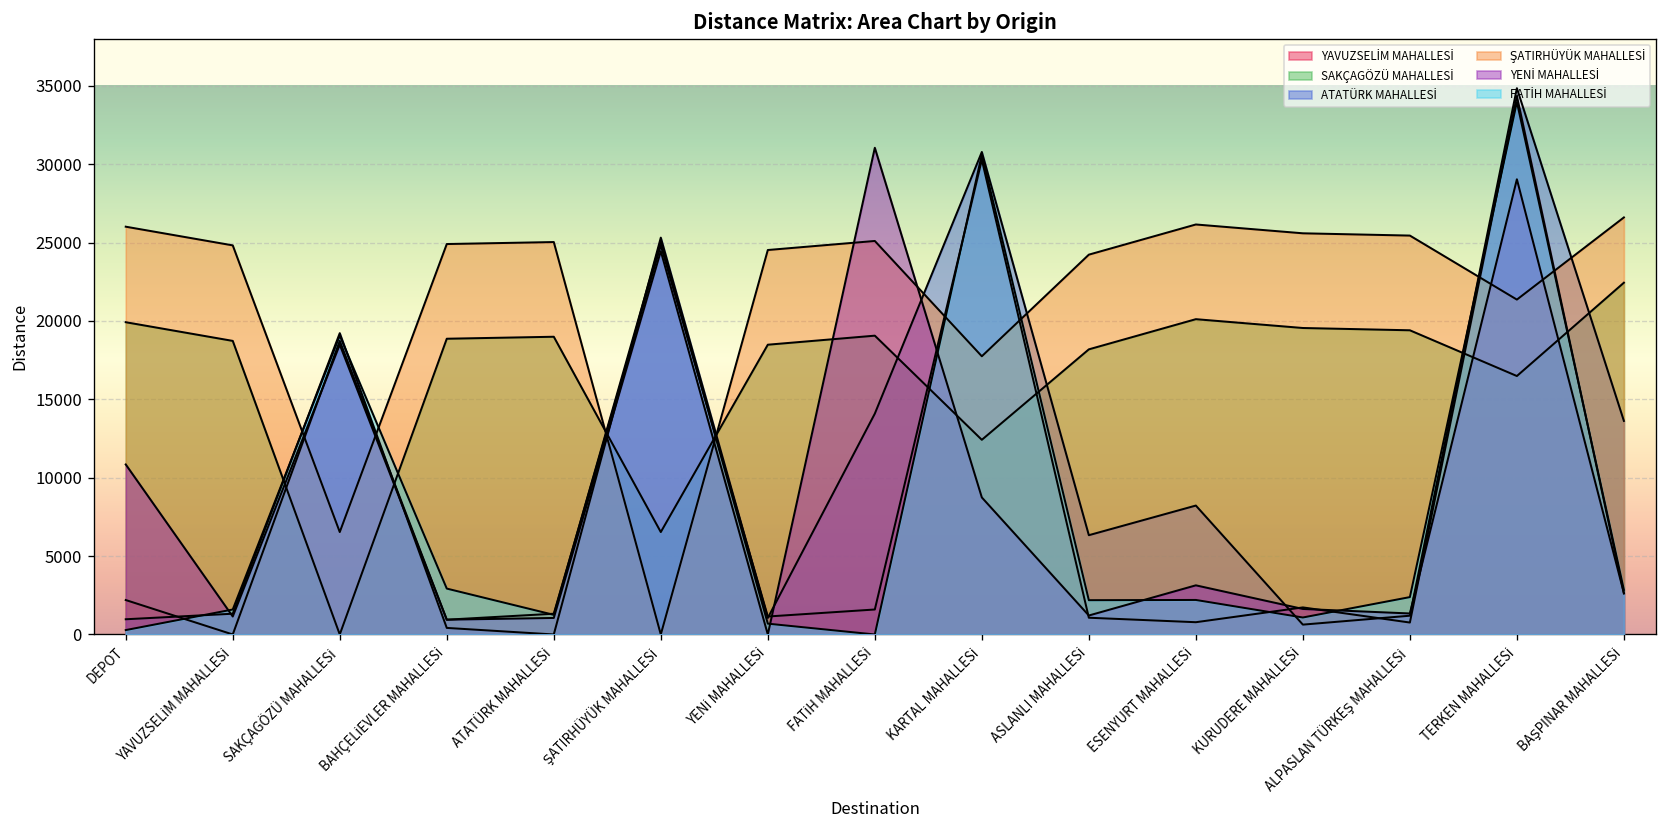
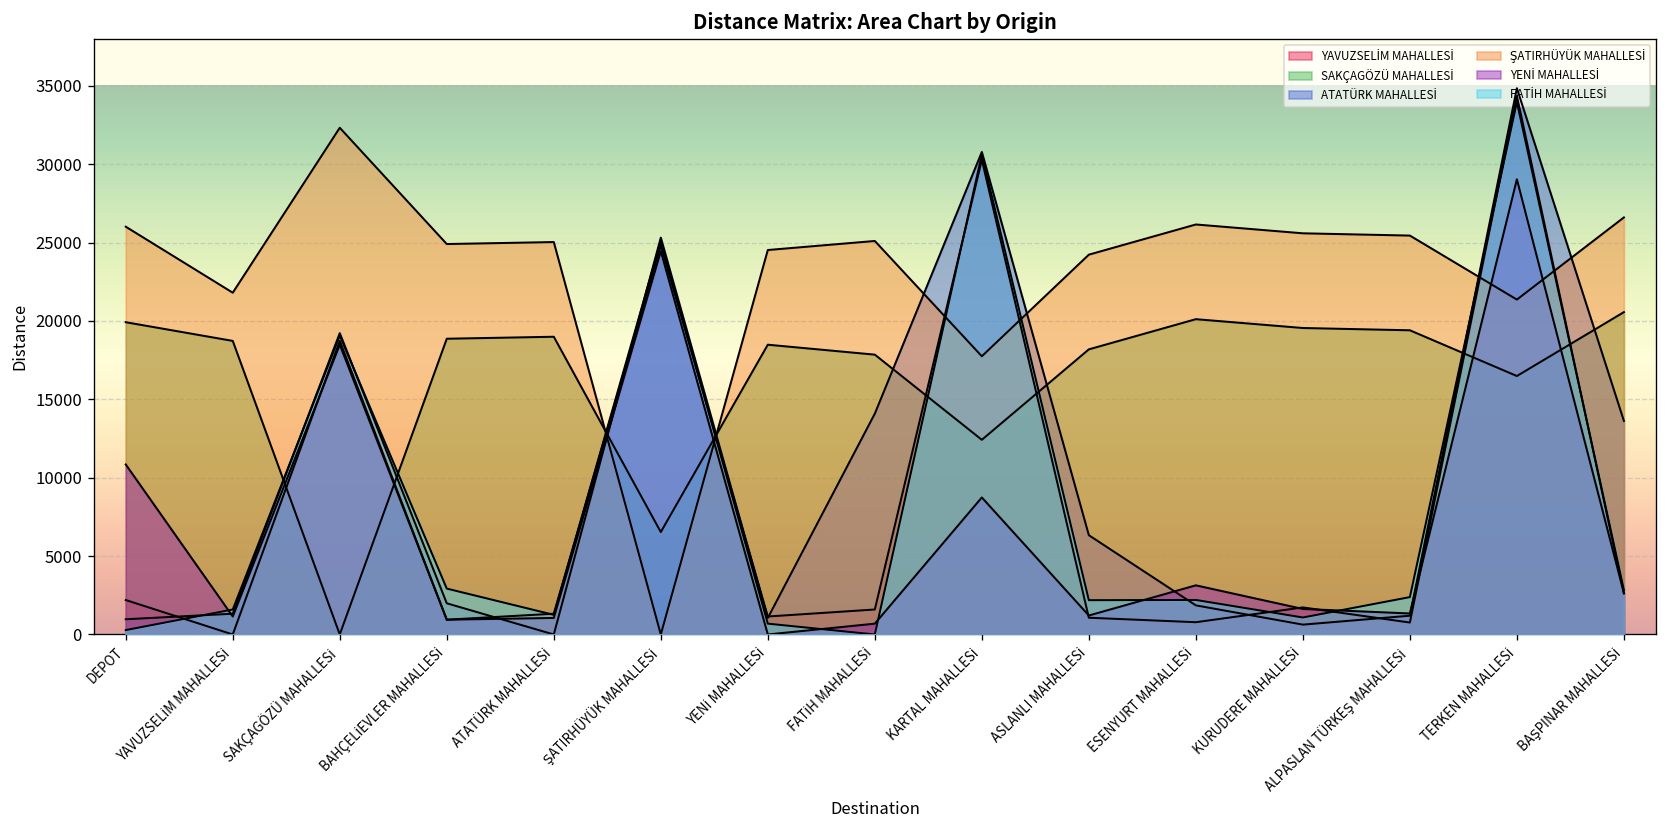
ŞATIRHÜYÜK MAHALLESİ, YAVUZSELİM MAHALLESİ: 24800 -> 21800
ŞATIRHÜYÜK MAHALLESİ, SAKÇAGÖZÜ MAHALLESİ: 6500 -> 32300
ATATÜRK MAHALLESİ, BAHÇELİEVLER MAHALLESİ: 400 -> 2000
SAKÇAGÖZÜ MAHALLESİ, FATİH MAHALLESİ: 19100 -> 17900
YENİ MAHALLESİ, FATİH MAHALLESİ: 31000 -> 700
ATATÜRK MAHALLESİ, ESENYURT MAHALLESİ: 8200 -> 1900
SAKÇAGÖZÜ MAHALLESİ, BAŞPINAR MAHALLESİ: 22400 -> 20600
